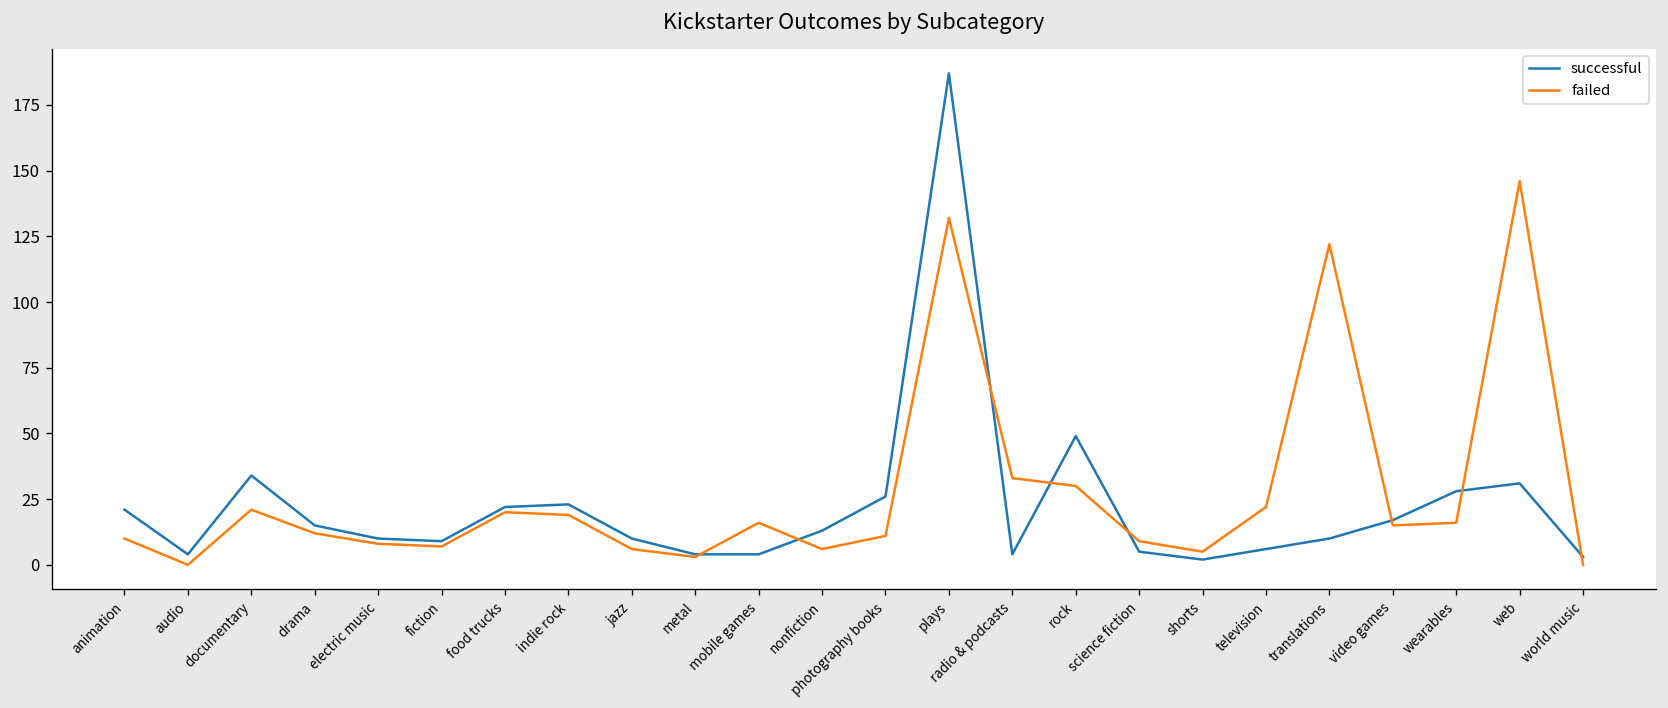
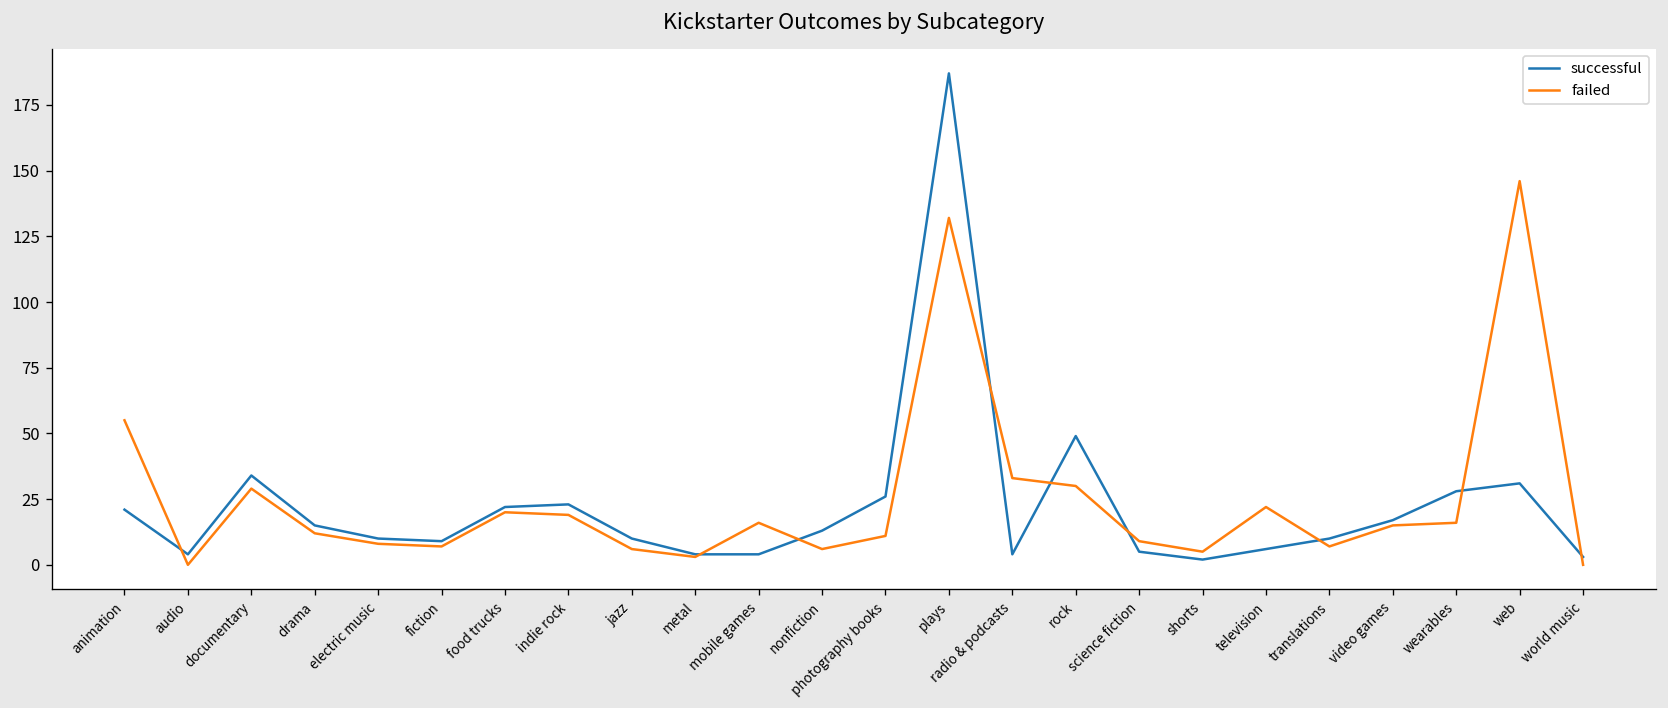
failed, animation: 10 -> 55
failed, documentary: 21 -> 29
failed, translations: 122 -> 7
